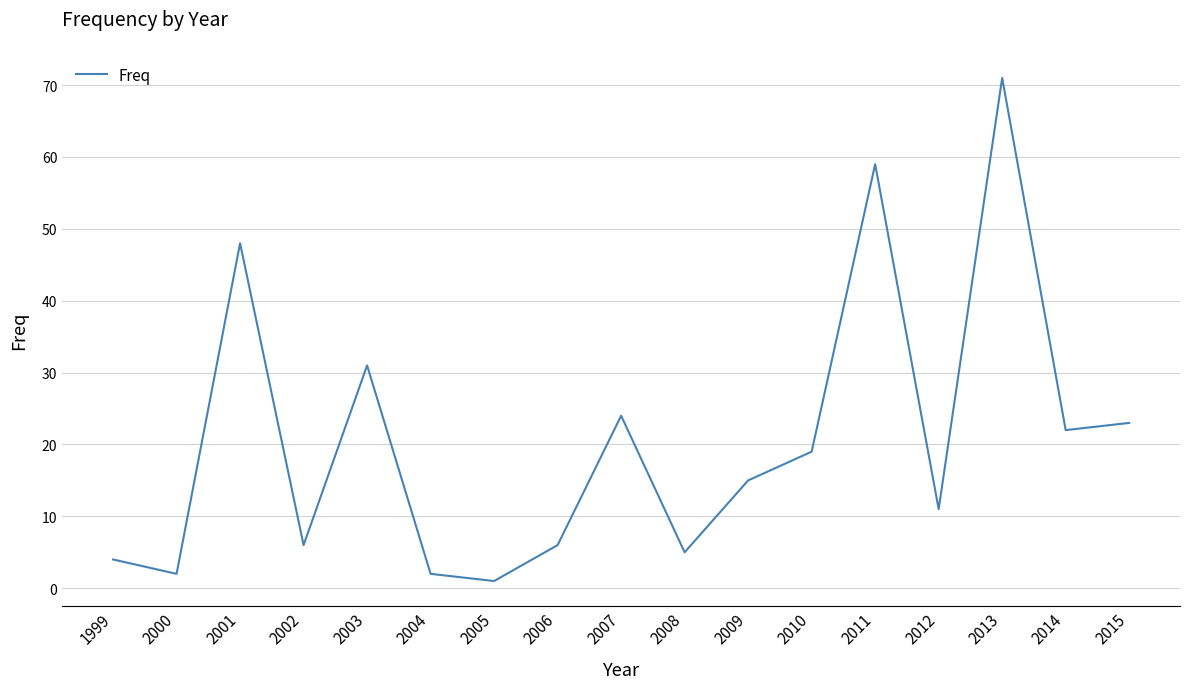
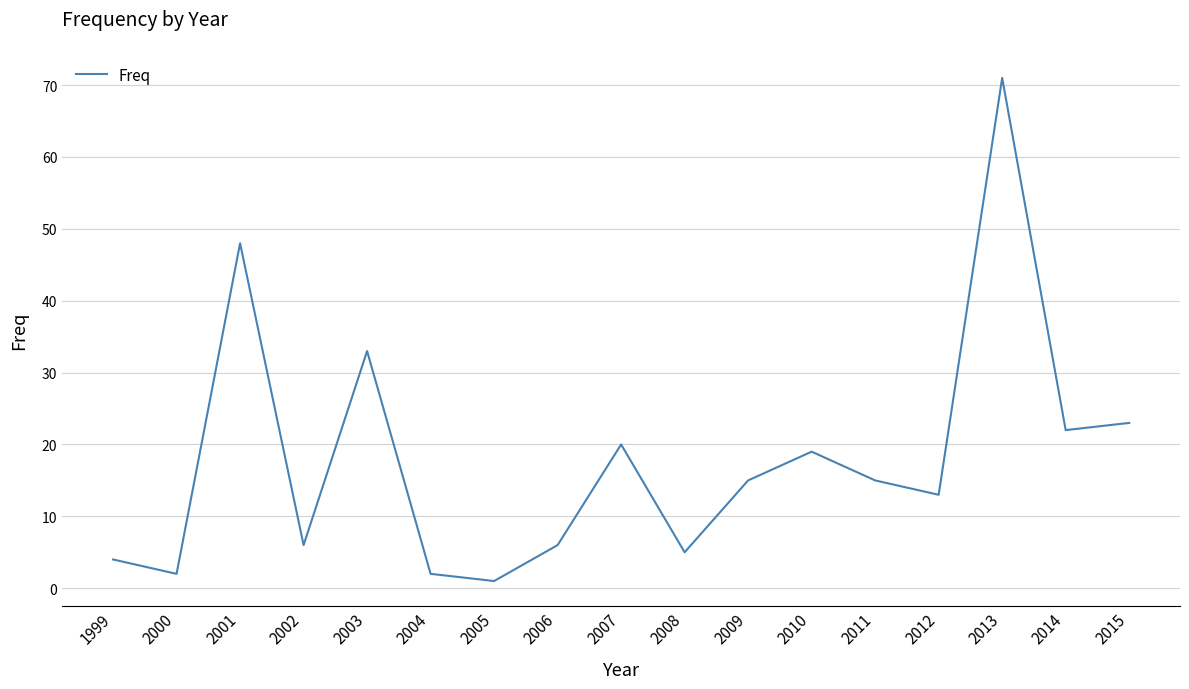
2003: 31 -> 33
2007: 24 -> 20
2011: 59 -> 15
2012: 11 -> 13
